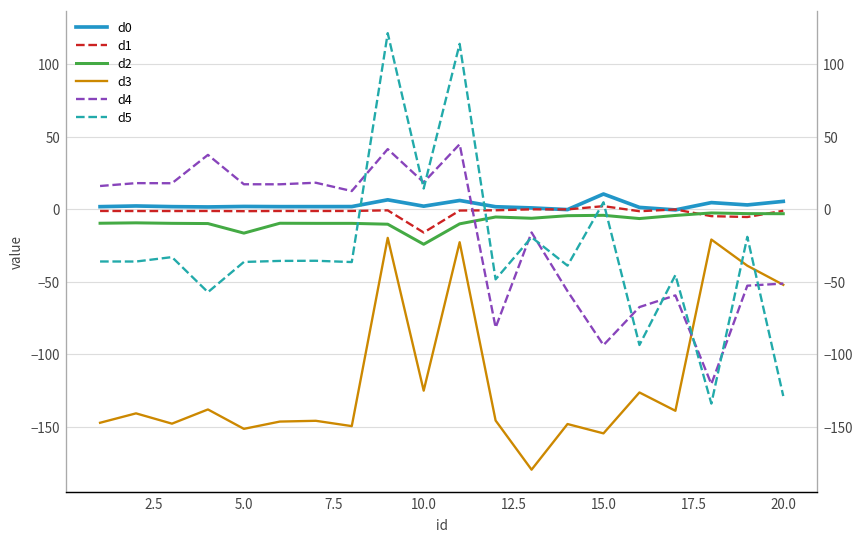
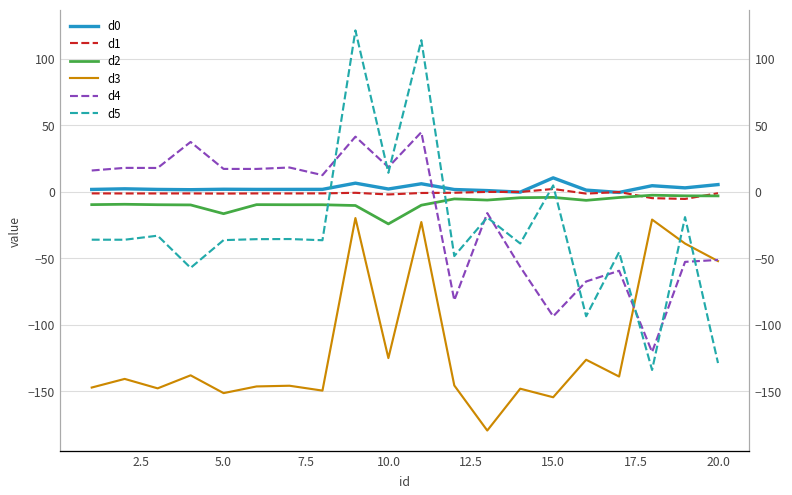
d1, 10.0: -16 -> -2
